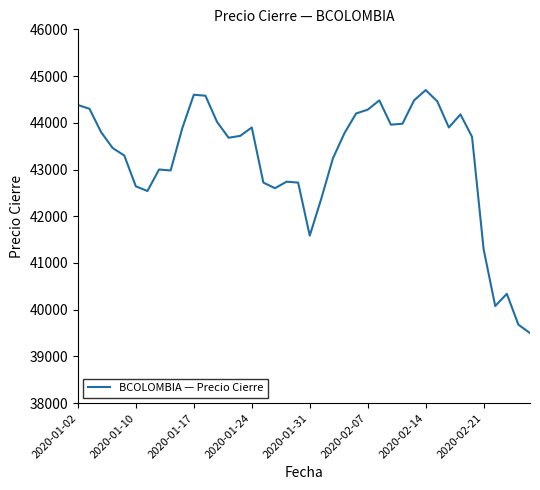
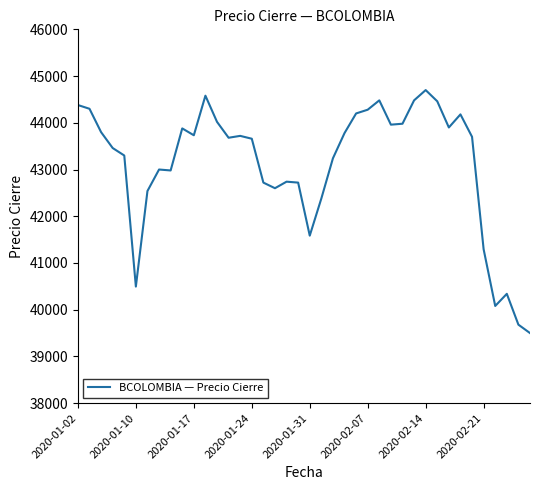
2020-01-10: 42600 -> 40500
2020-01-17: 44600 -> 43700
2020-01-24: 43900 -> 43700
